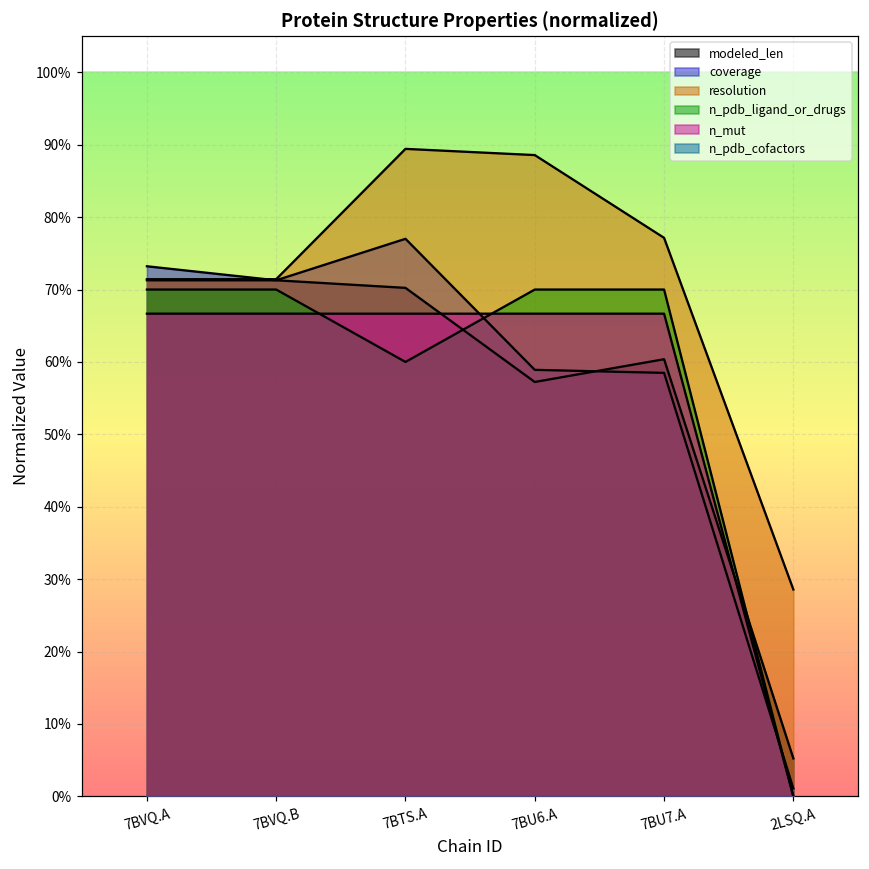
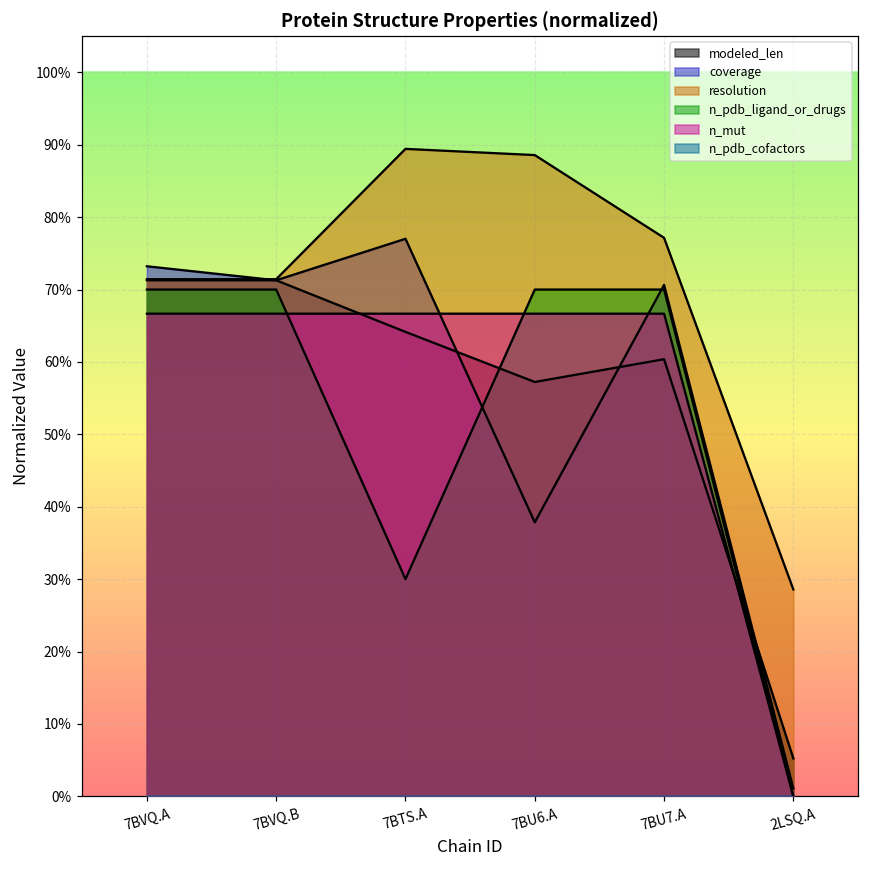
modeled_len, 7BTS.A: 70% -> 64%
n_pdb_ligand_or_drugs, 7BTS.A: 60% -> 30%
coverage, 7BU6.A: 59% -> 38%
coverage, 7BU7.A: 58% -> 71%
